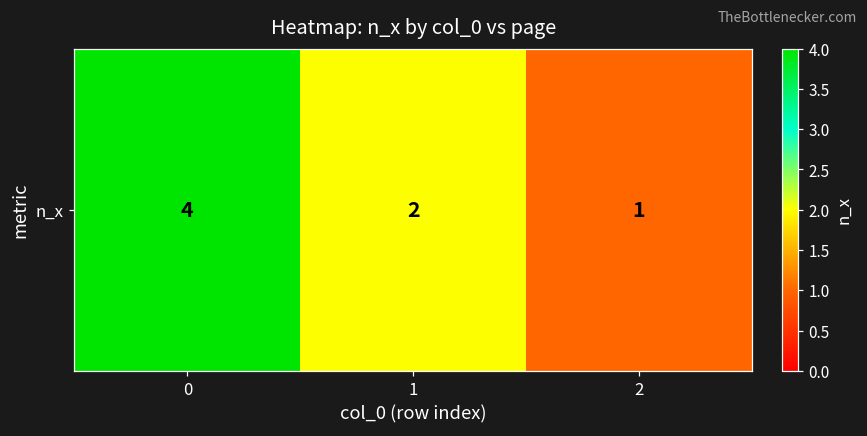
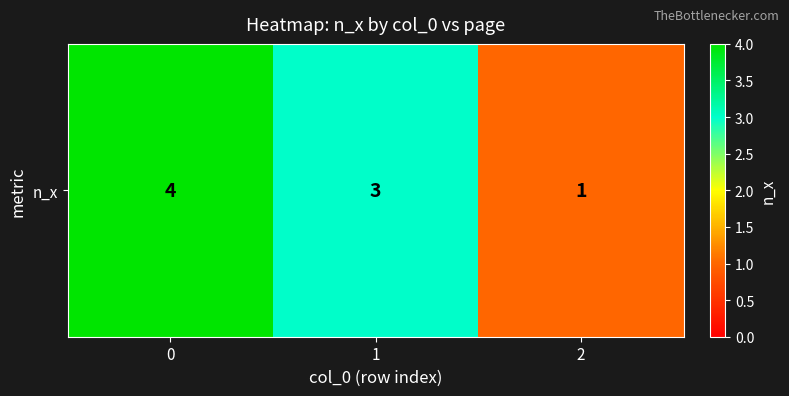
n_x, 1: 2 -> 3
